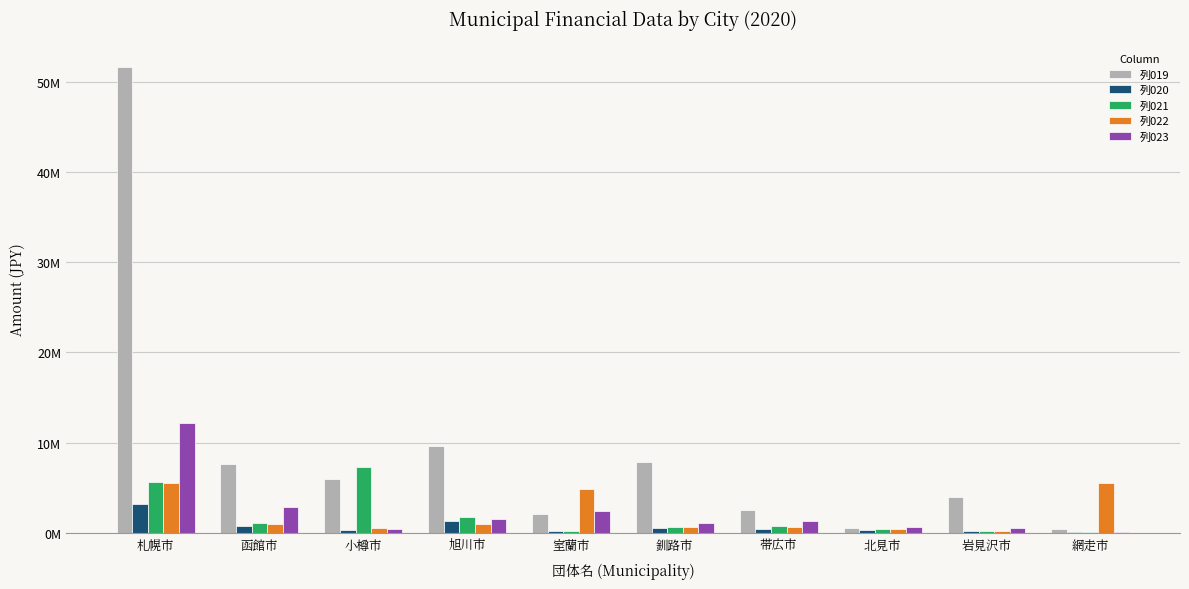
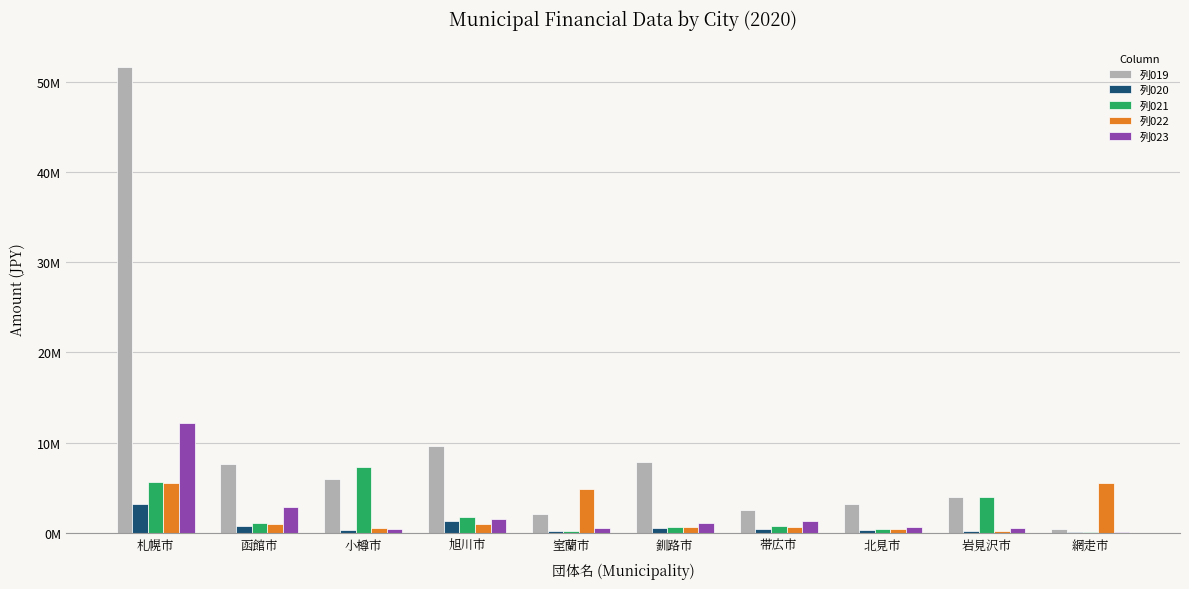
列023, 室蘭市: 2000000 -> 1000000
列019, 北見市: 1000000 -> 3000000
列021, 岩見沢市: 0 -> 4000000
